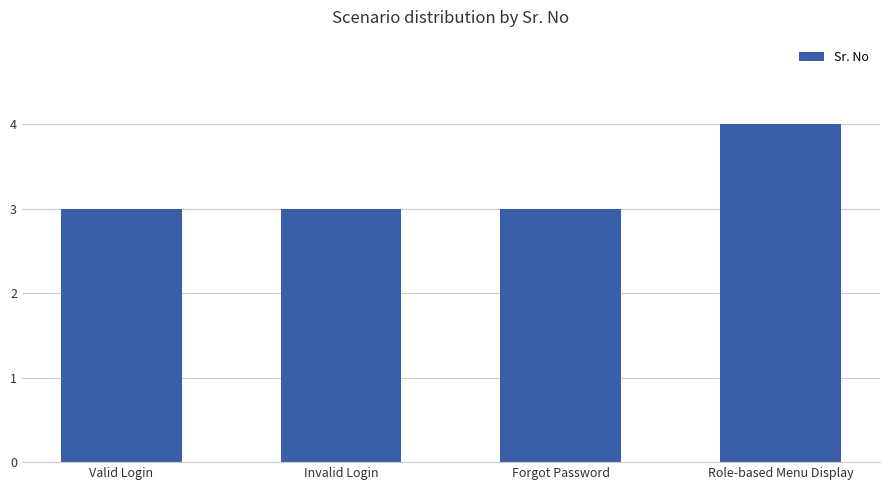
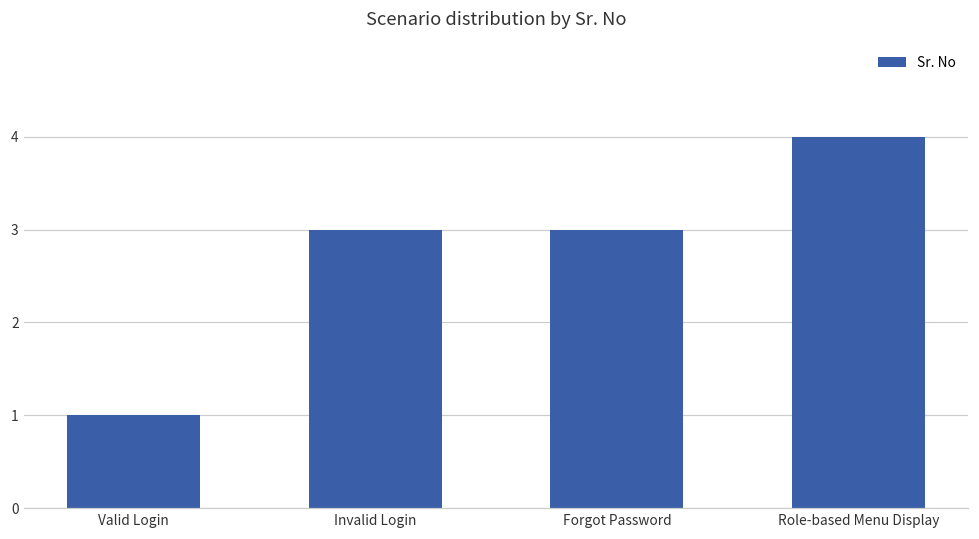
Valid Login: 3 -> 1
